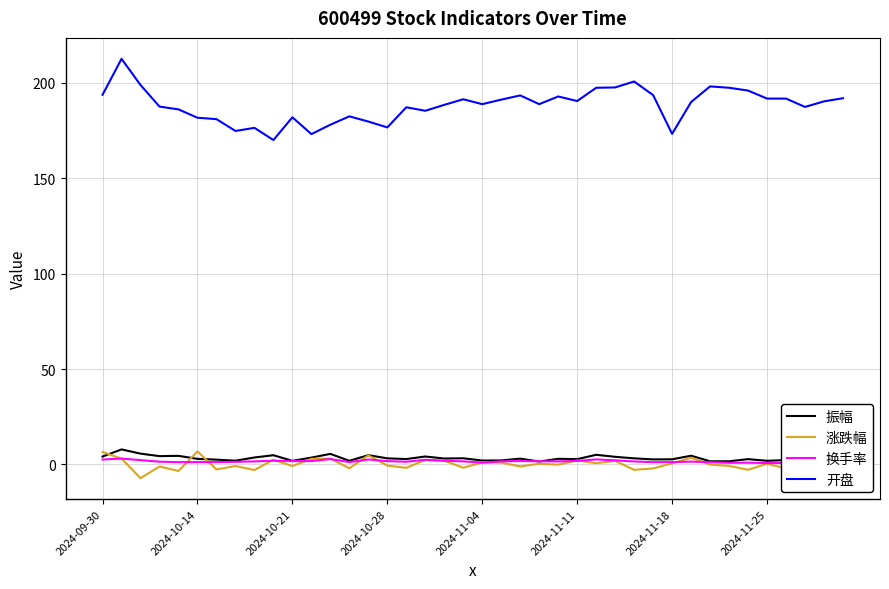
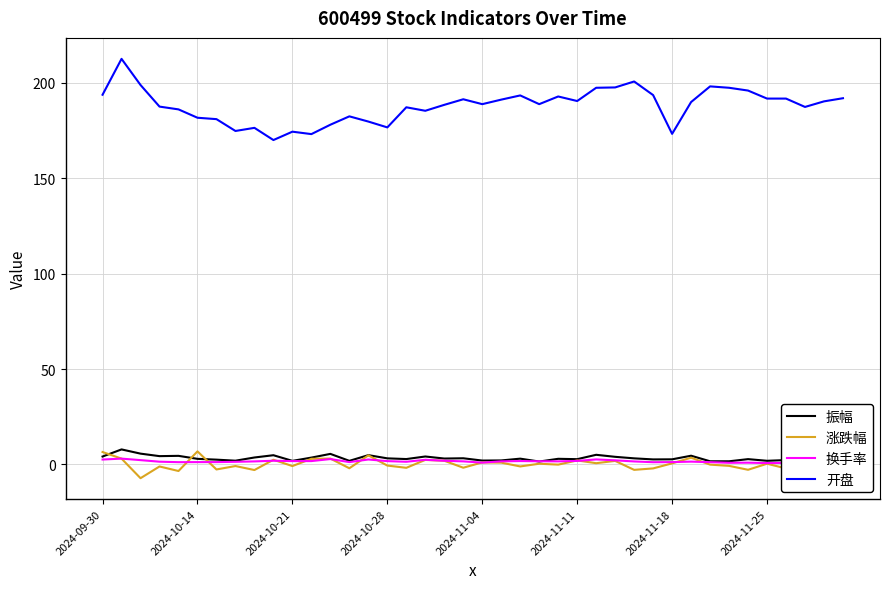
开盘, 2024-10-21: 182 -> 174
